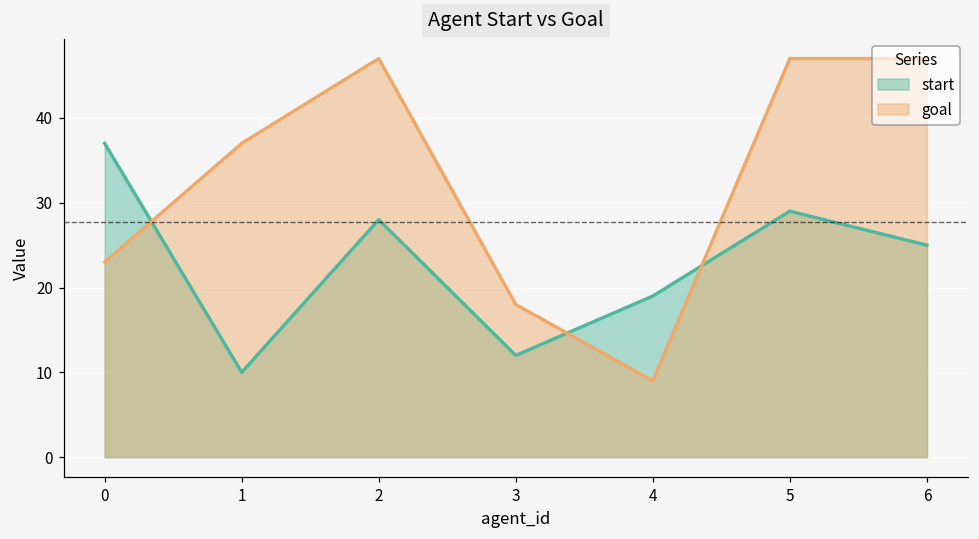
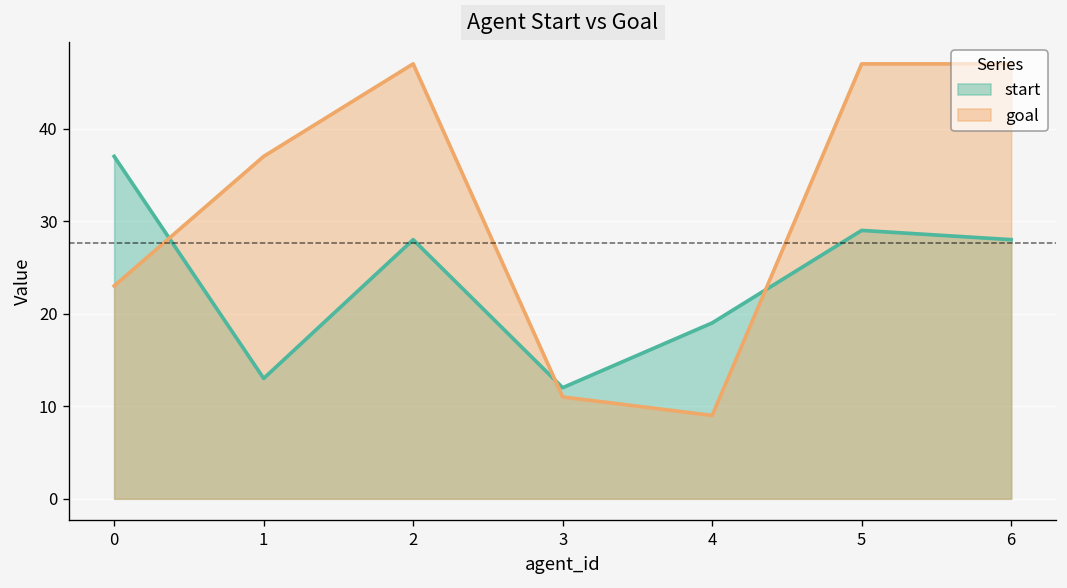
start, 1: 10 -> 13
goal, 3: 18 -> 11
start, 6: 25 -> 28
